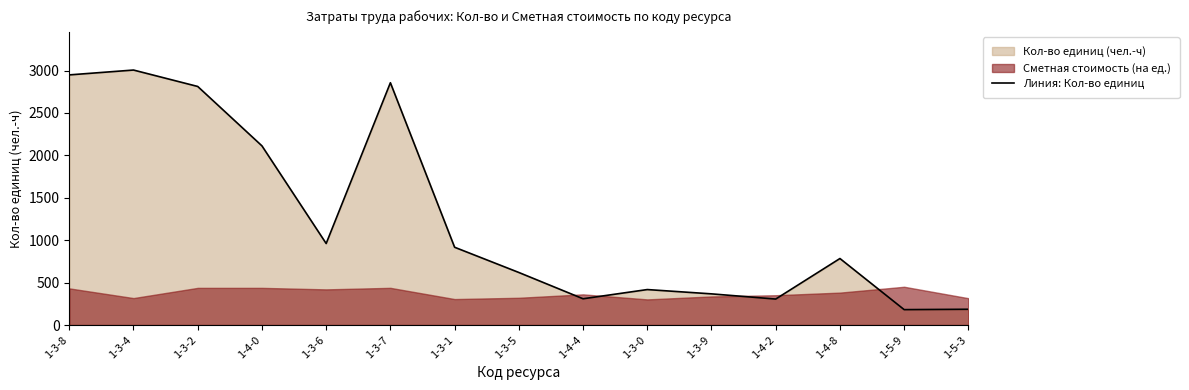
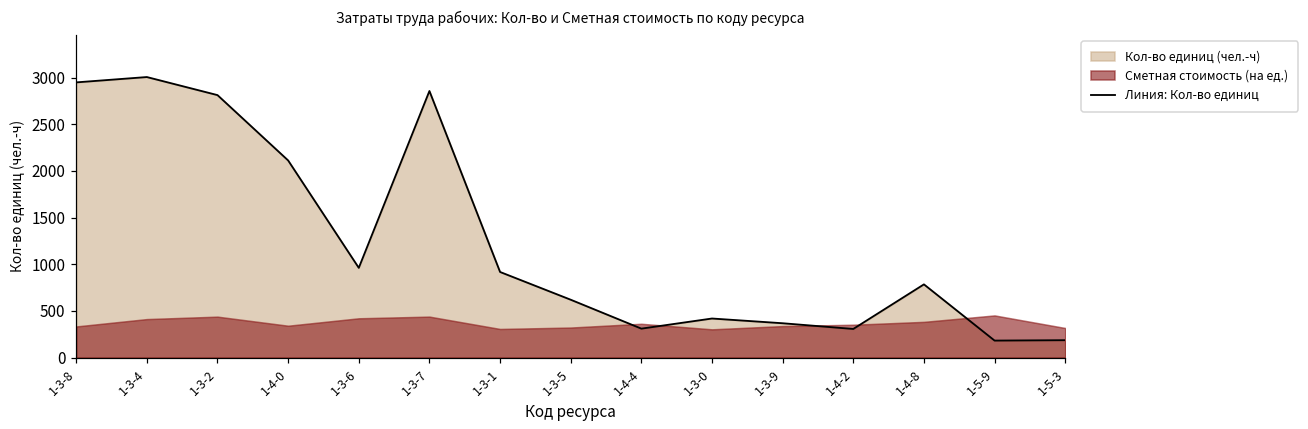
Сметная стоимость (на ед.), 1-3-8: 400 -> 300
Сметная стоимость (на ед.), 1-3-4: 300 -> 400
Сметная стоимость (на ед.), 1-4-0: 400 -> 300
